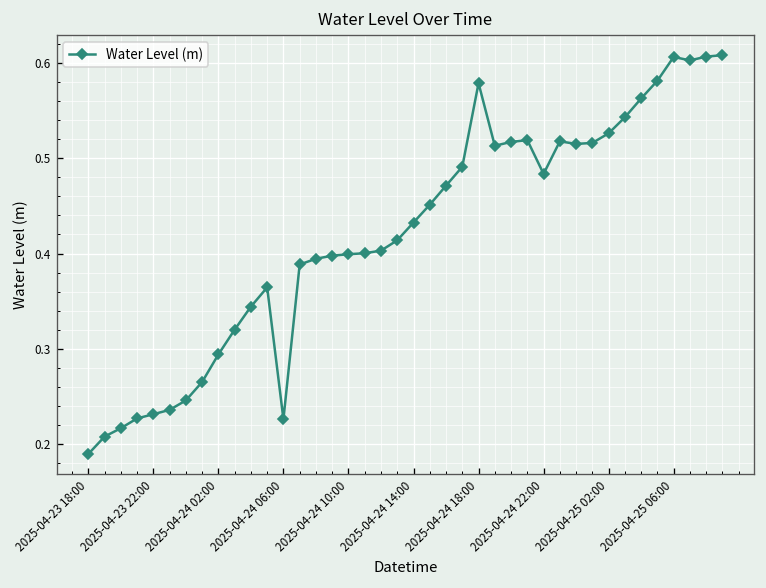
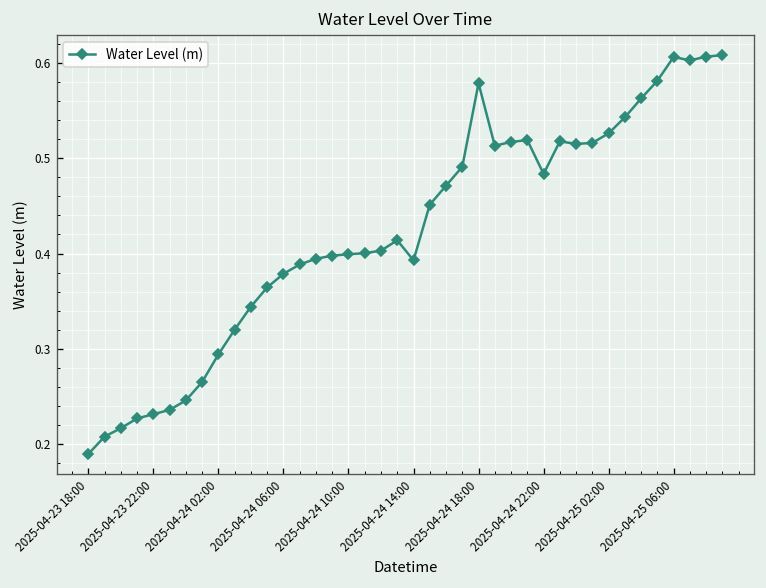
2025-04-24 06:00: 0.23 -> 0.38
2025-04-24 14:00: 0.43 -> 0.39
